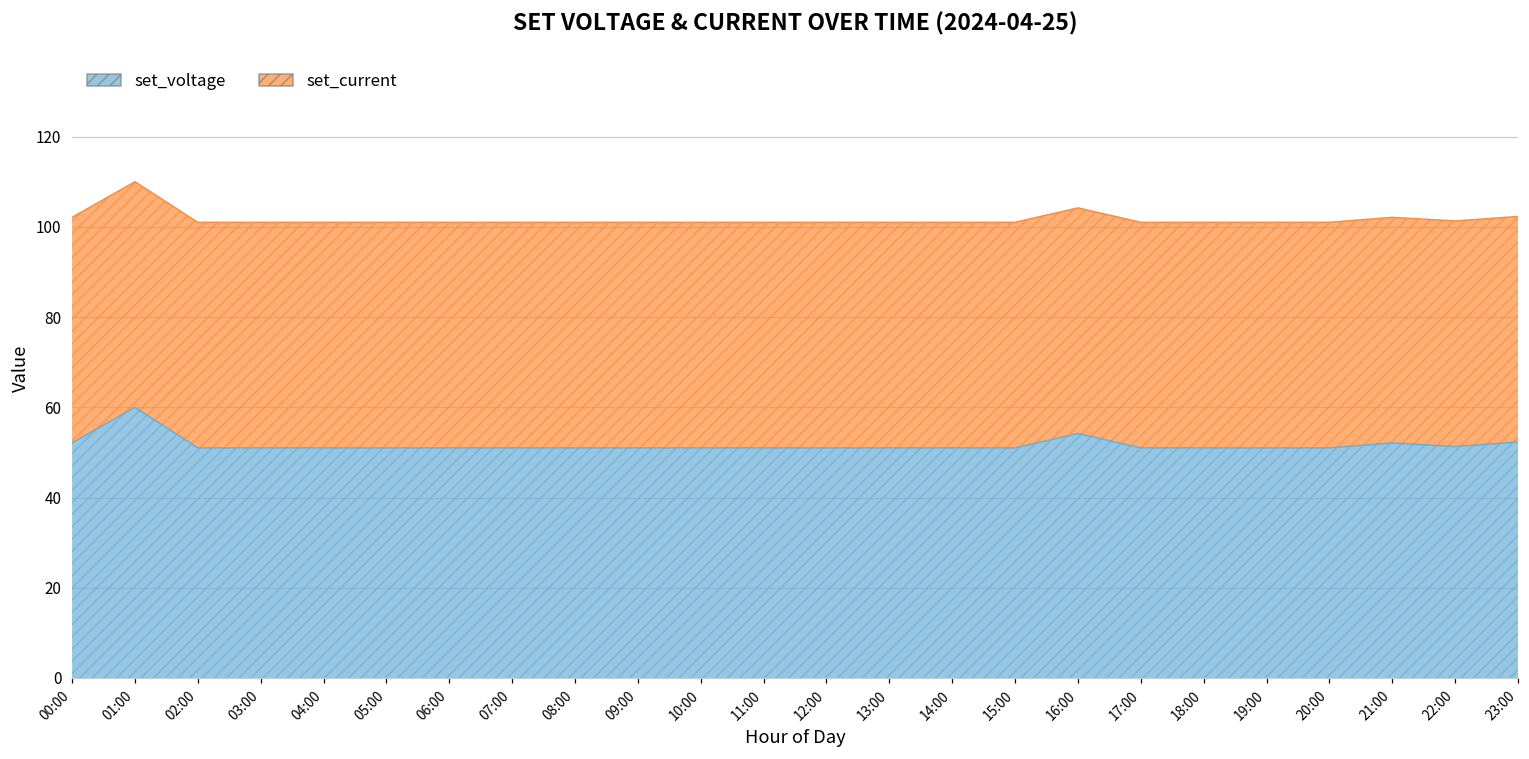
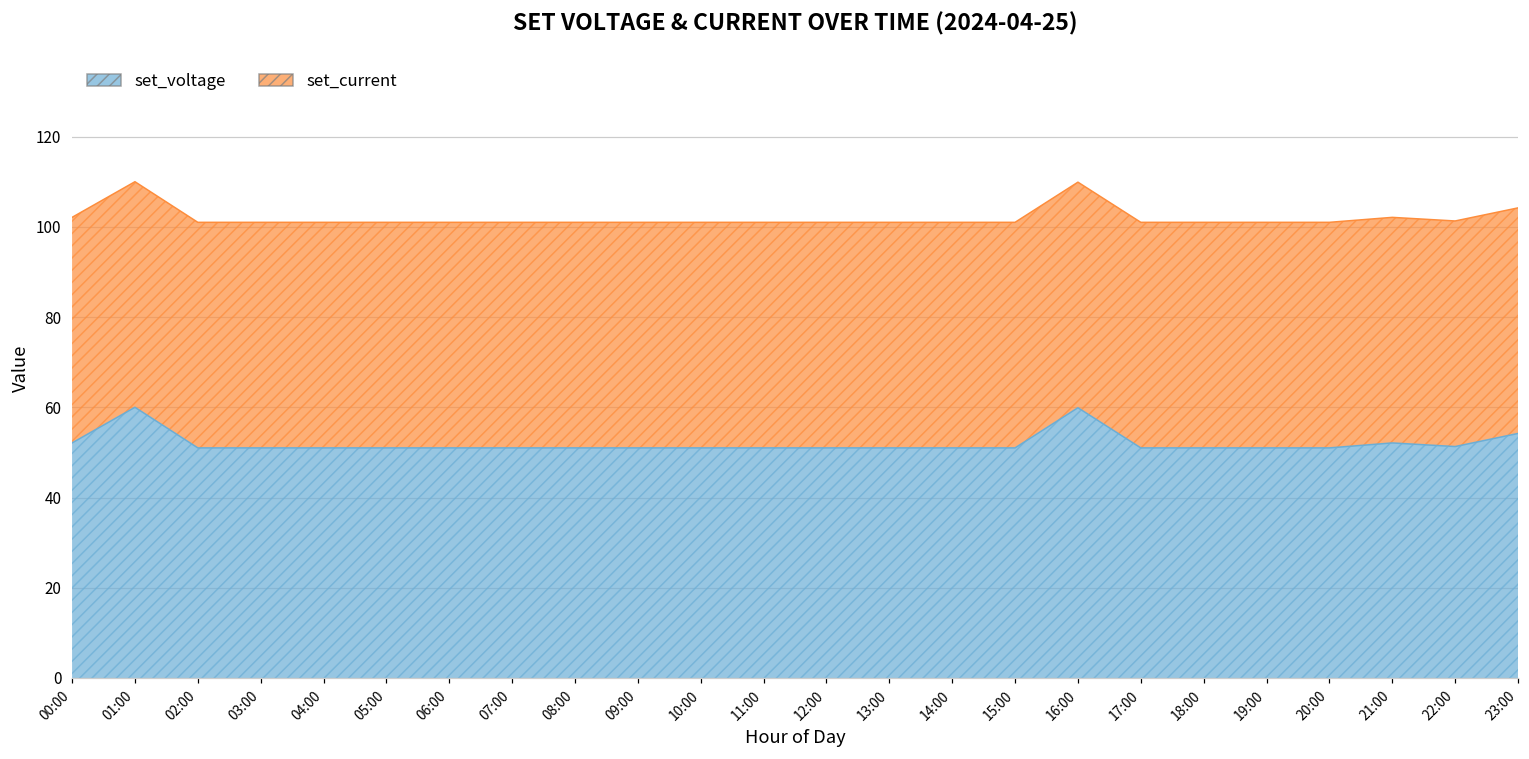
set_voltage, 16:00: 54 -> 60
set_voltage, 23:00: 52 -> 54
